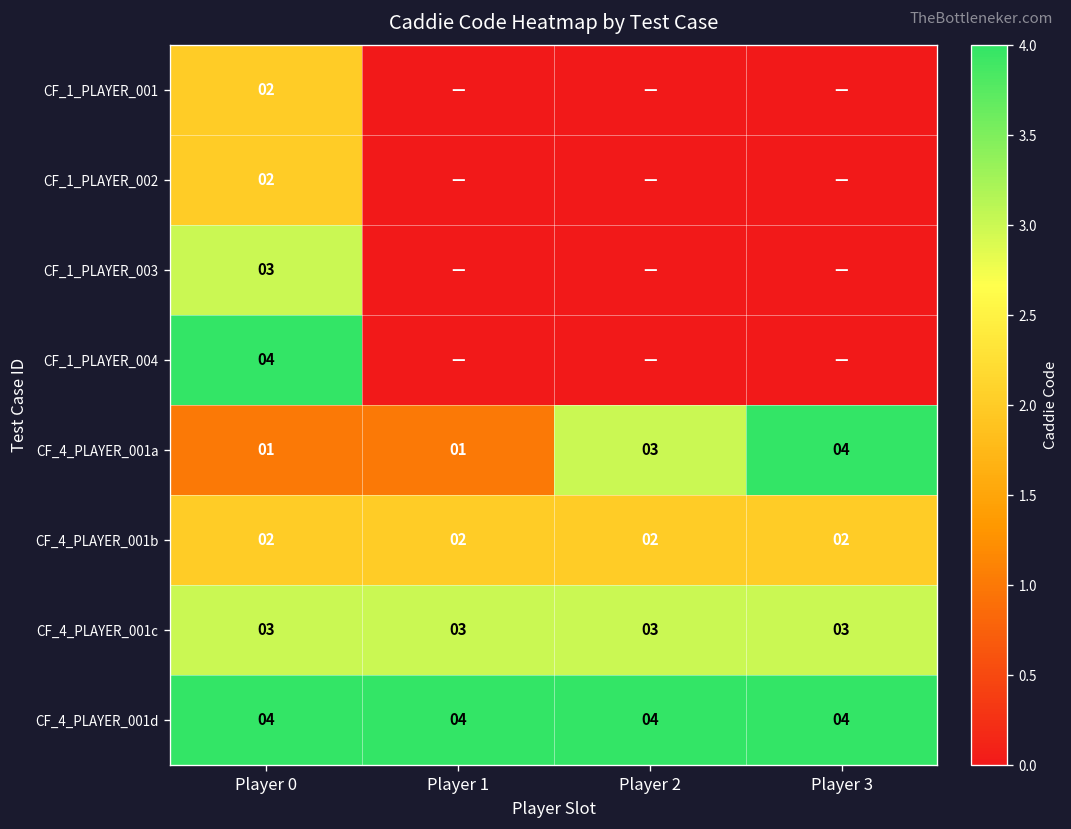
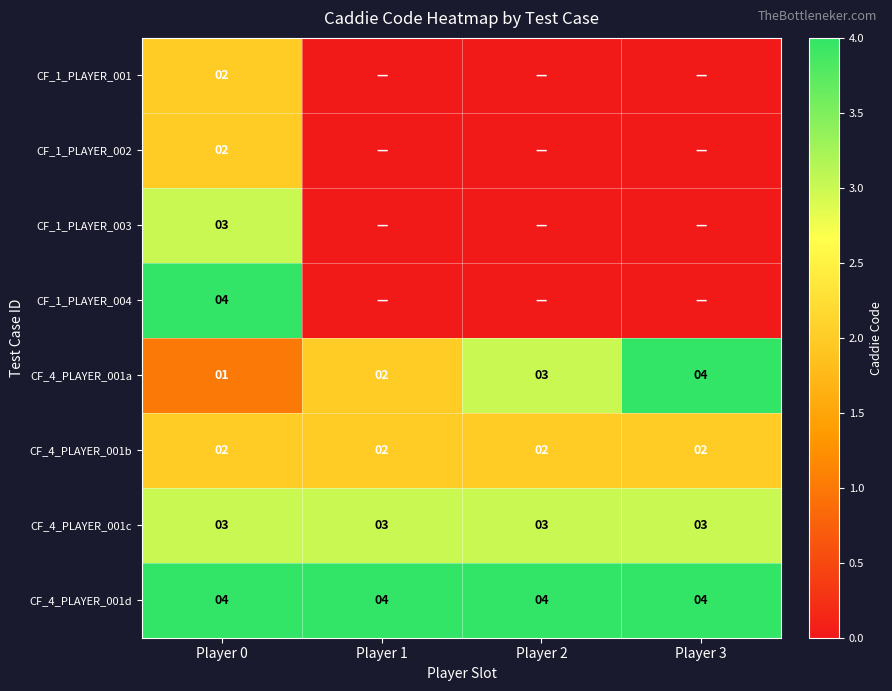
CF_4_PLAYER_001a, Player 1: 01 -> 02
